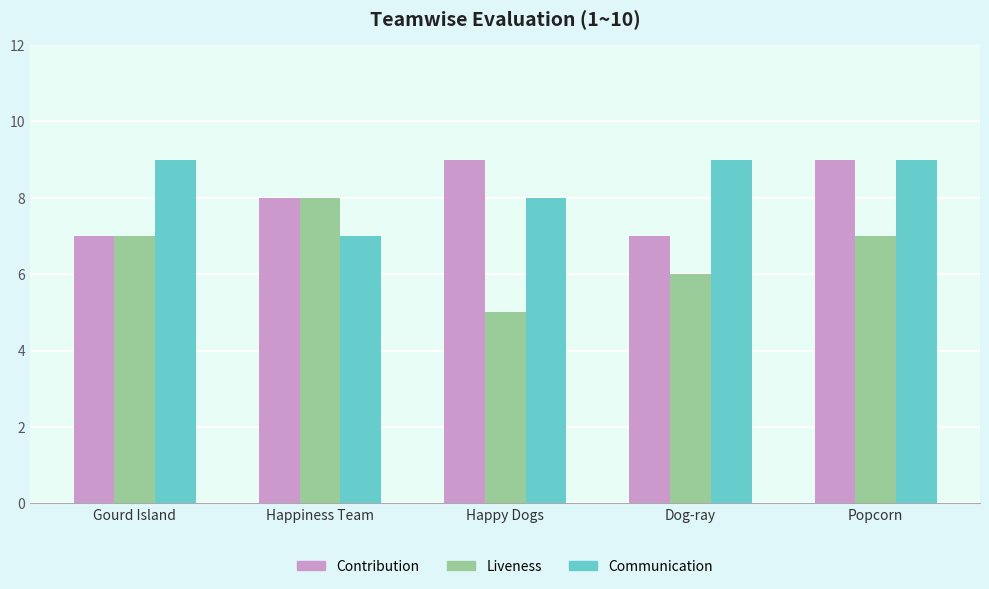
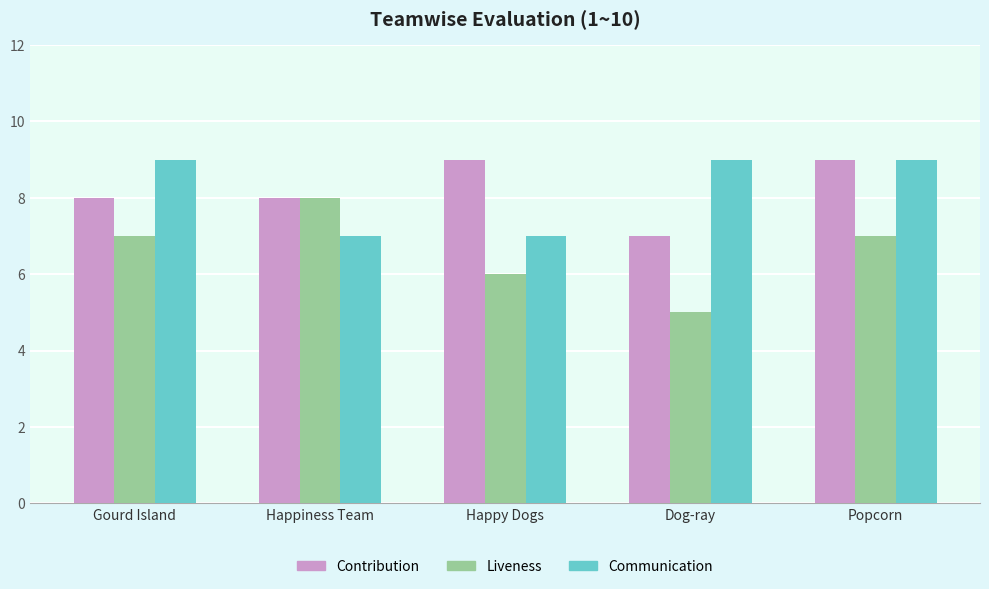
Contribution, Gourd Island: 7 -> 8
Liveness, Happy Dogs: 5 -> 6
Communication, Happy Dogs: 8 -> 7
Liveness, Dog-ray: 6 -> 5
